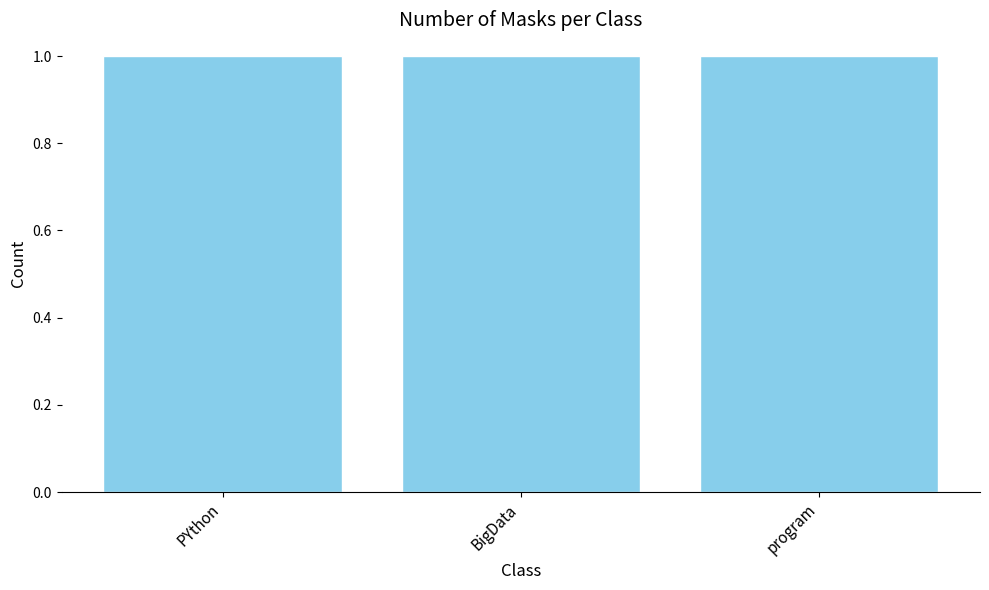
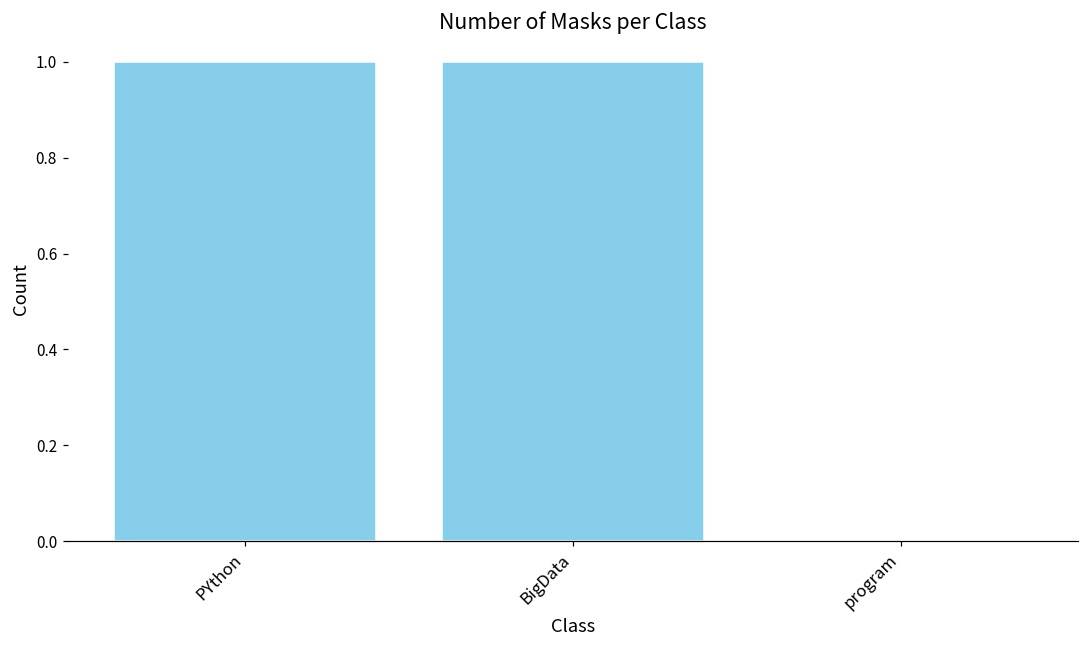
program: 1 -> 0
